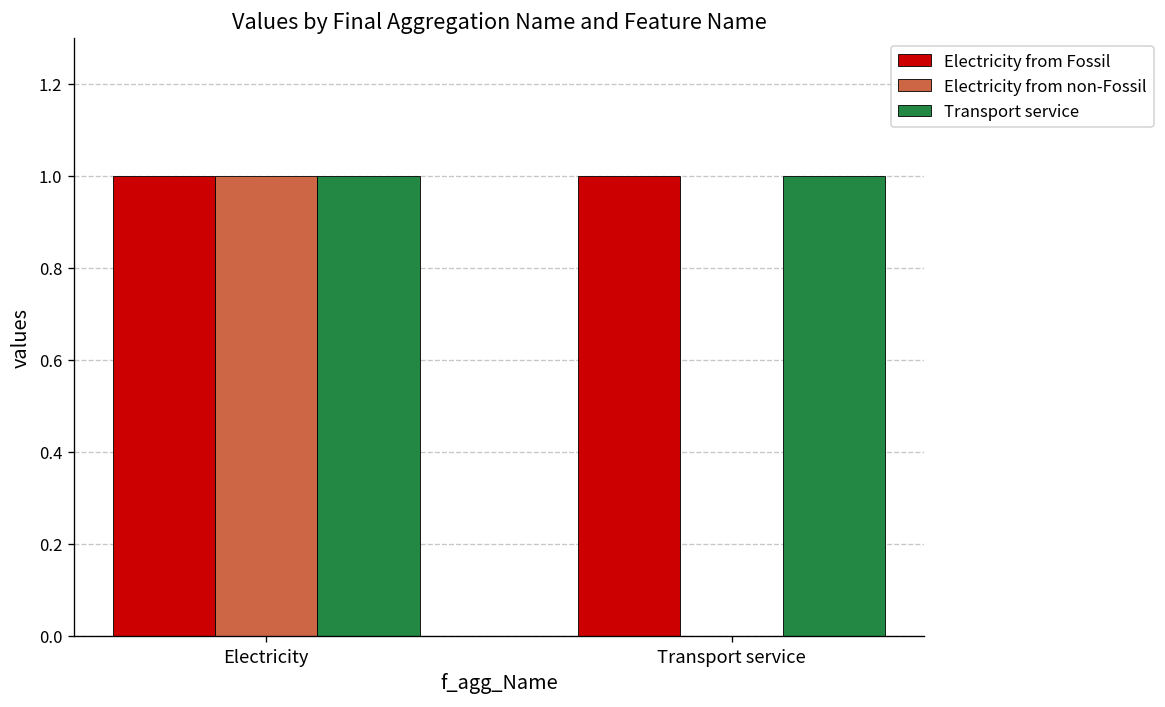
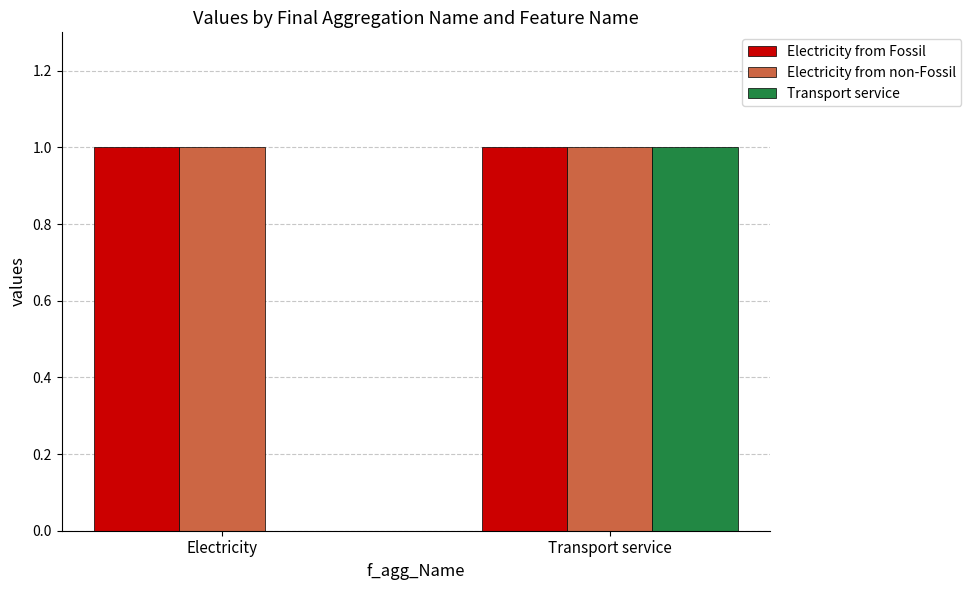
Transport service, Electricity: 1 -> 0
Electricity from non-Fossil, Transport service: 0 -> 1
